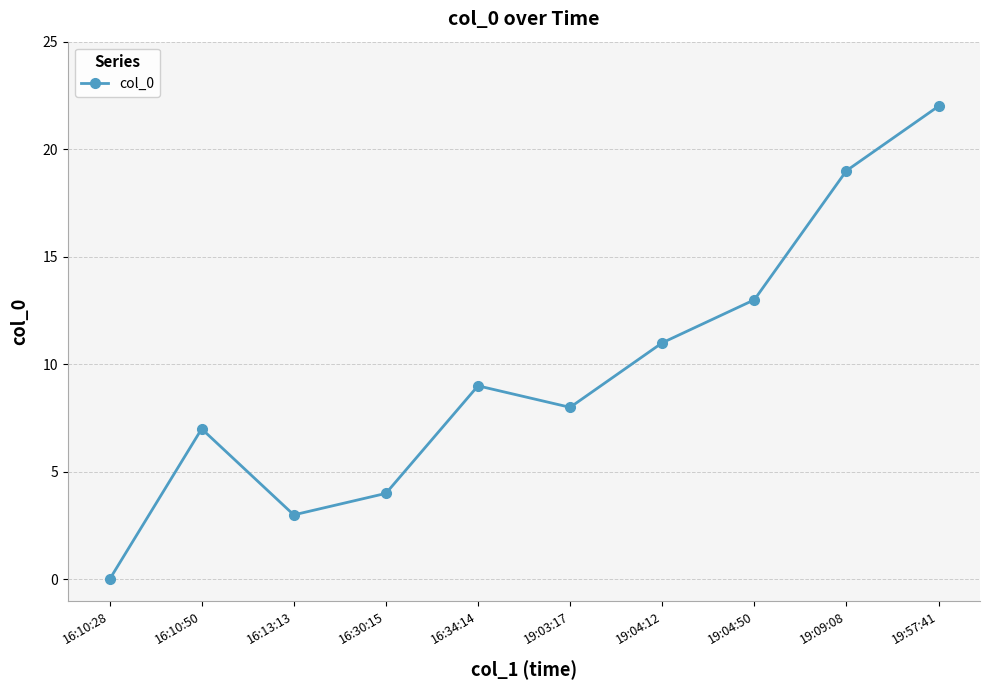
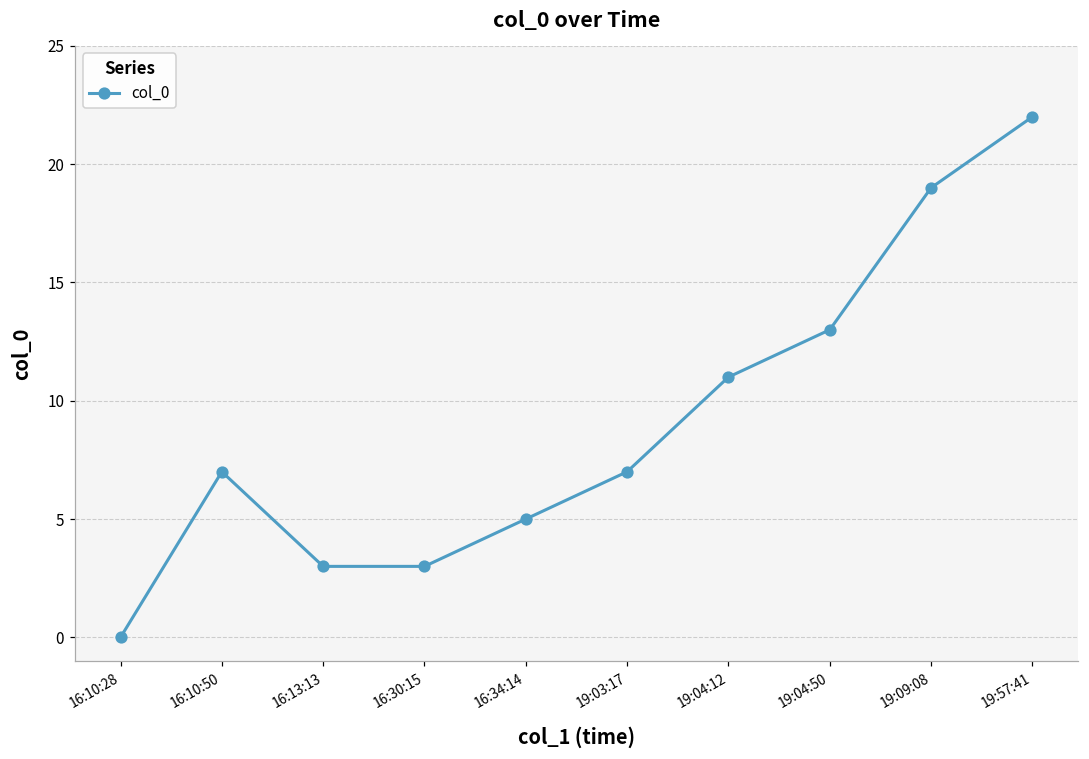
16:30:15: 4 -> 3
16:34:14: 9 -> 5
19:03:17: 8 -> 7
